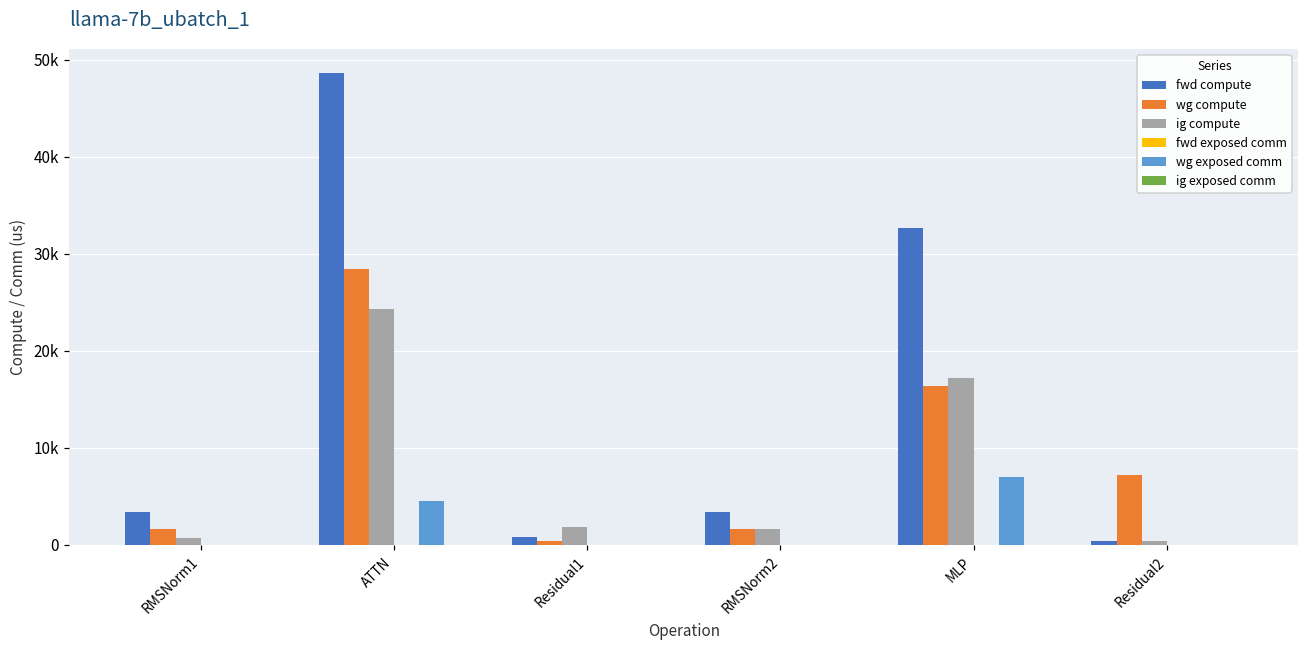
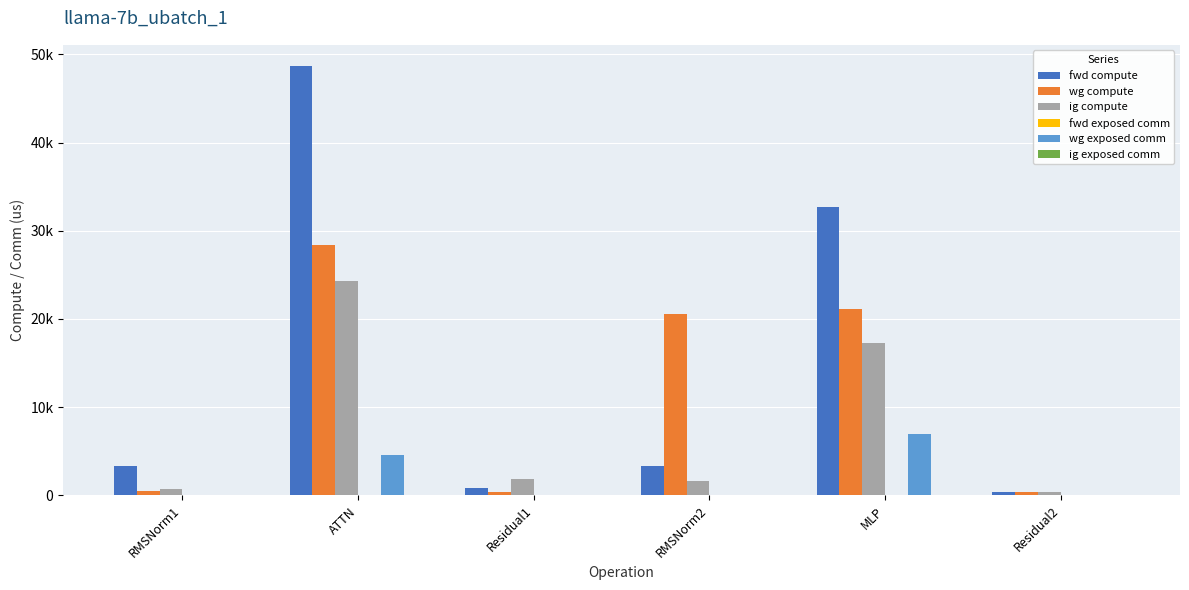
wg compute, RMSNorm1: 2000 -> 1000
wg compute, RMSNorm2: 2000 -> 21000
wg compute, MLP: 16000 -> 21000
wg compute, Residual2: 7000 -> 0
